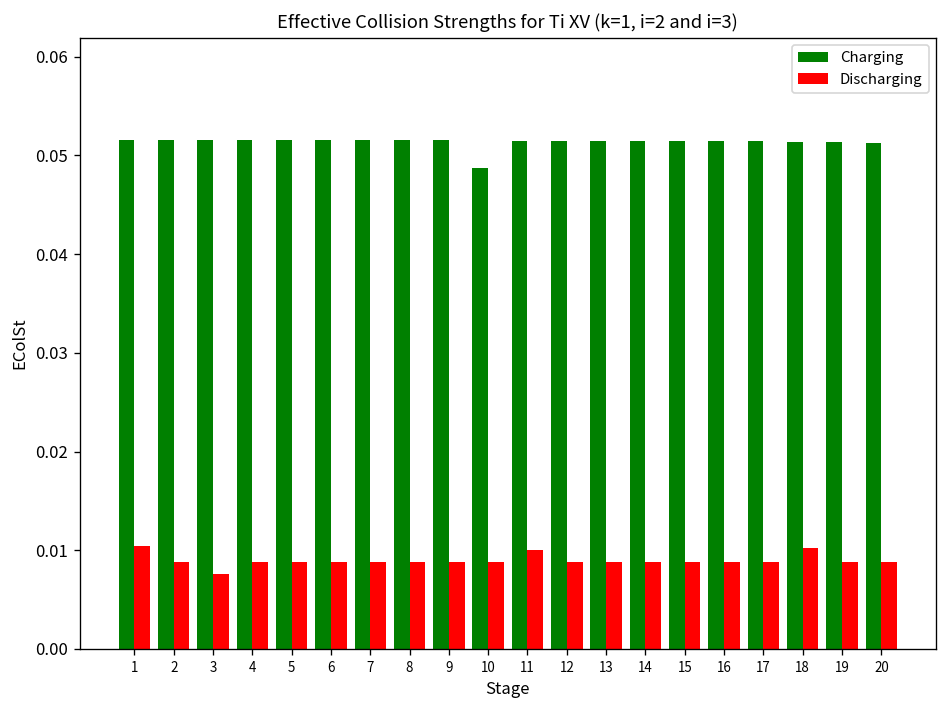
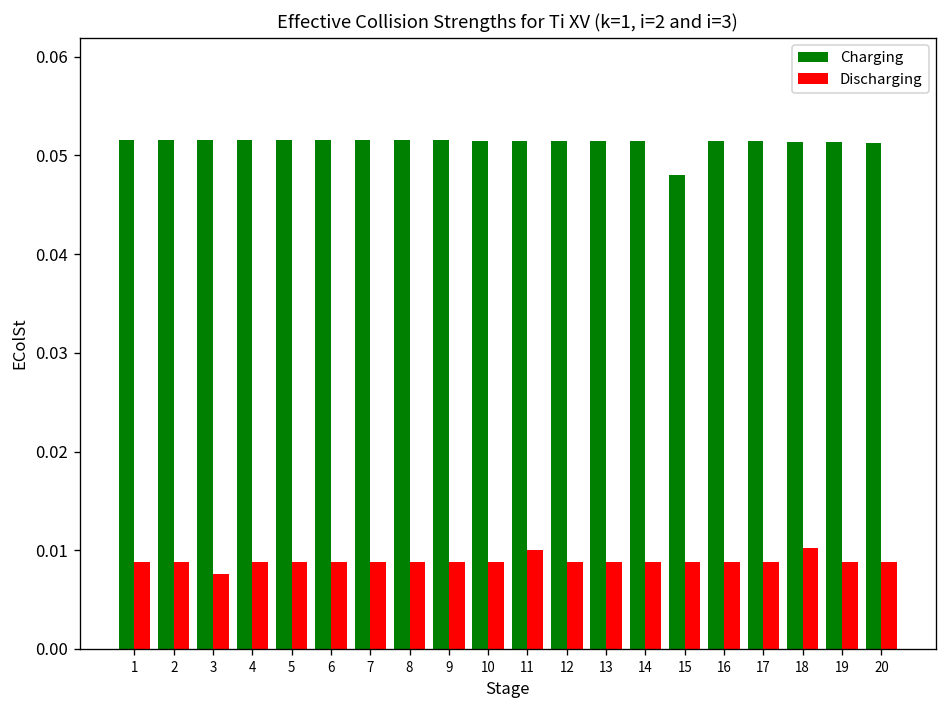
Discharging, 1: 0.010 -> 0.009
Charging, 10: 0.049 -> 0.052
Charging, 15: 0.052 -> 0.048
